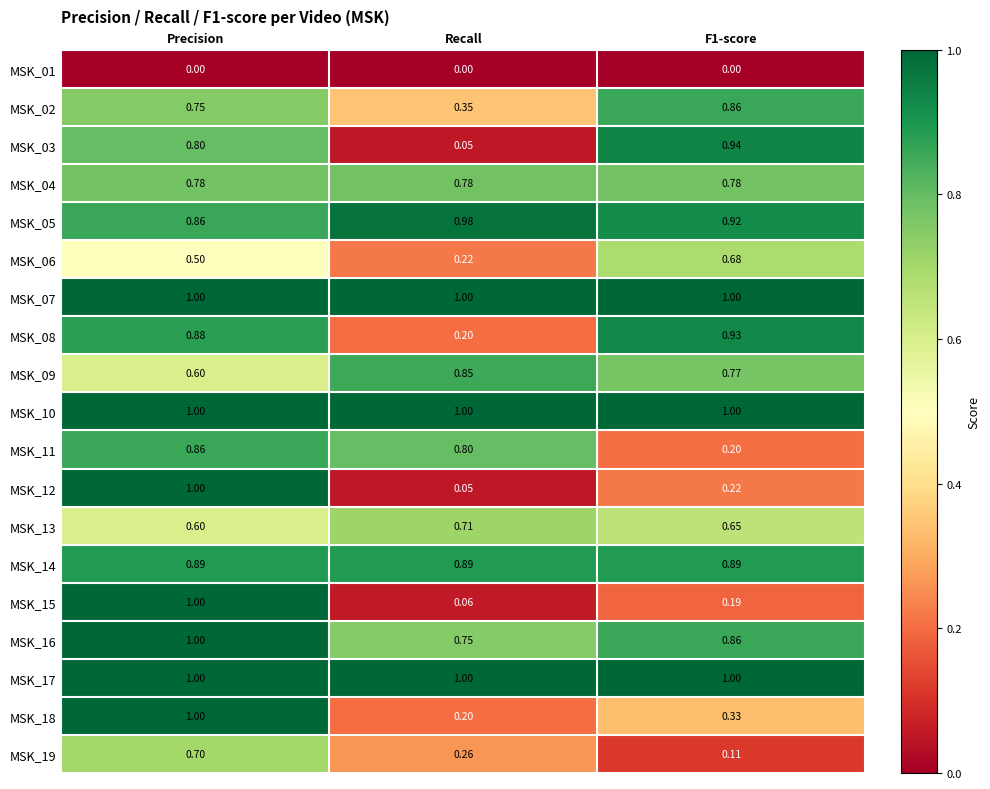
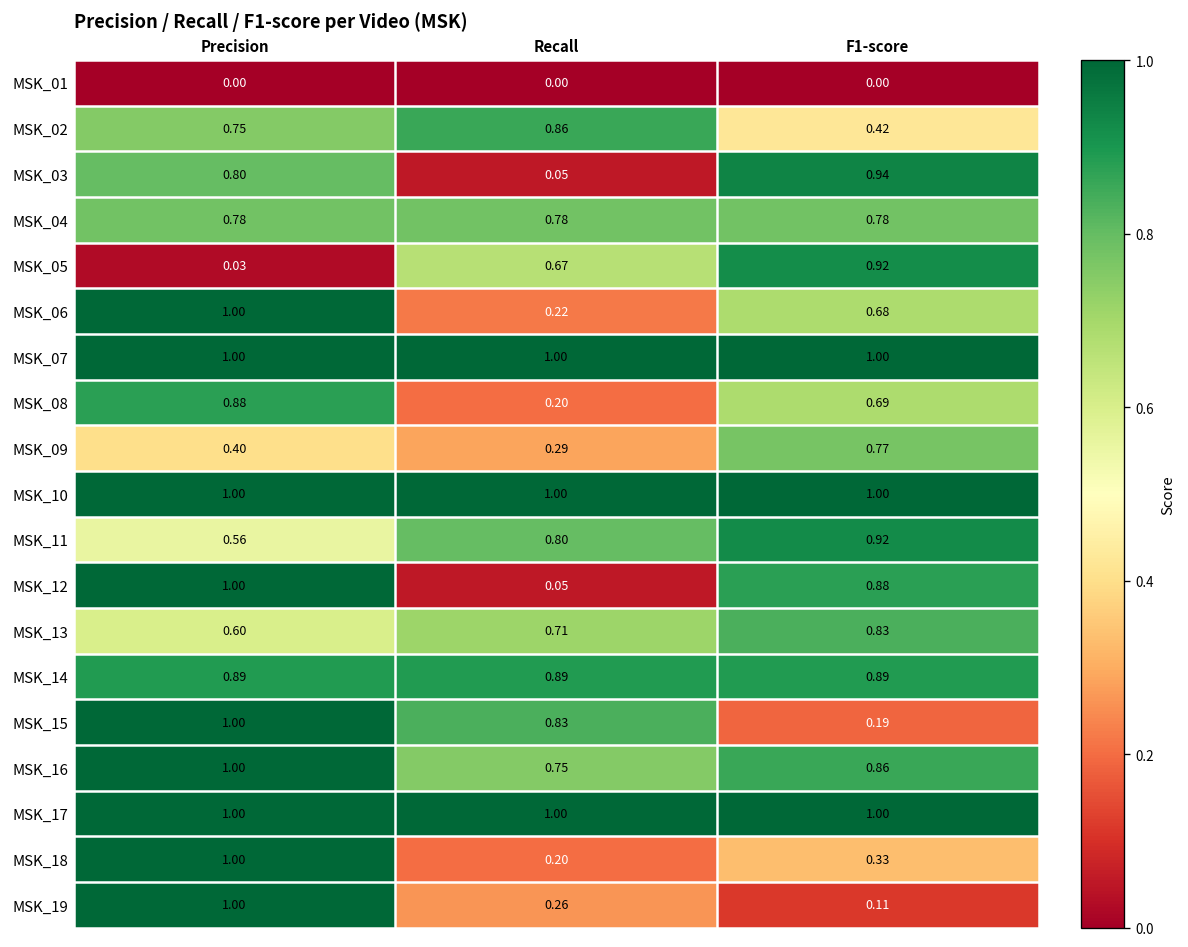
MSK_02, Recall: 0.35 -> 0.86
MSK_02, F1-score: 0.86 -> 0.42
MSK_05, Precision: 0.86 -> 0.03
MSK_05, Recall: 0.98 -> 0.67
MSK_06, Precision: 0.50 -> 1.00
MSK_08, F1-score: 0.93 -> 0.69
MSK_09, Precision: 0.60 -> 0.40
MSK_09, Recall: 0.85 -> 0.29
MSK_11, Precision: 0.86 -> 0.56
MSK_11, F1-score: 0.20 -> 0.92
MSK_12, F1-score: 0.22 -> 0.88
MSK_13, F1-score: 0.65 -> 0.83
MSK_15, Recall: 0.06 -> 0.83
MSK_19, Precision: 0.70 -> 1.00
